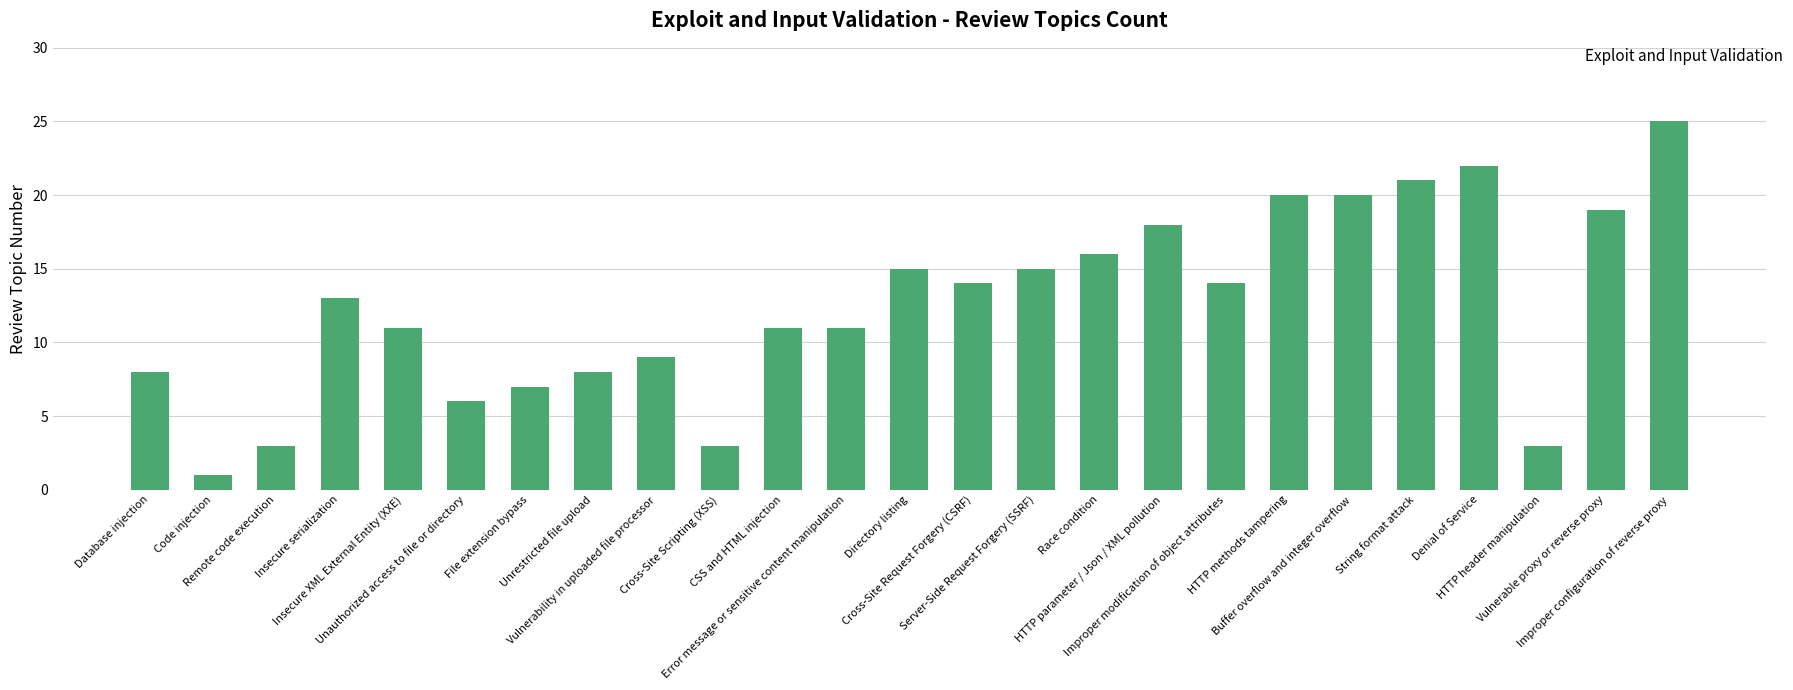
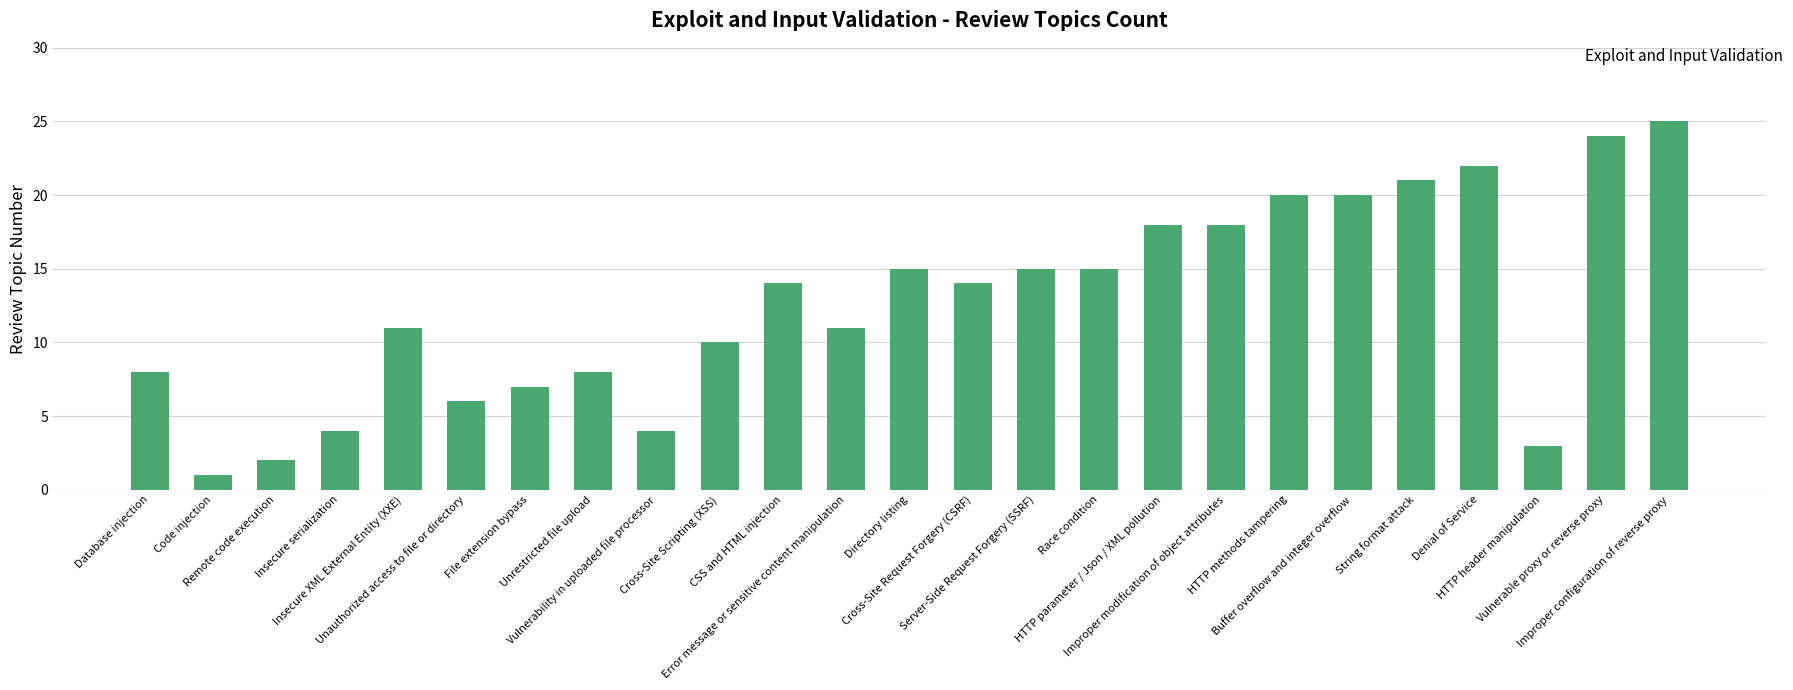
Remote code execution: 3 -> 2
Insecure serialization: 13 -> 4
Vulnerability in uploaded file processor: 9 -> 4
Cross-Site Scripting (XSS): 3 -> 10
CSS and HTML injection: 11 -> 14
Race condition: 16 -> 15
Improper modification of object attributes: 14 -> 18
Vulnerable proxy or reverse proxy: 19 -> 24
